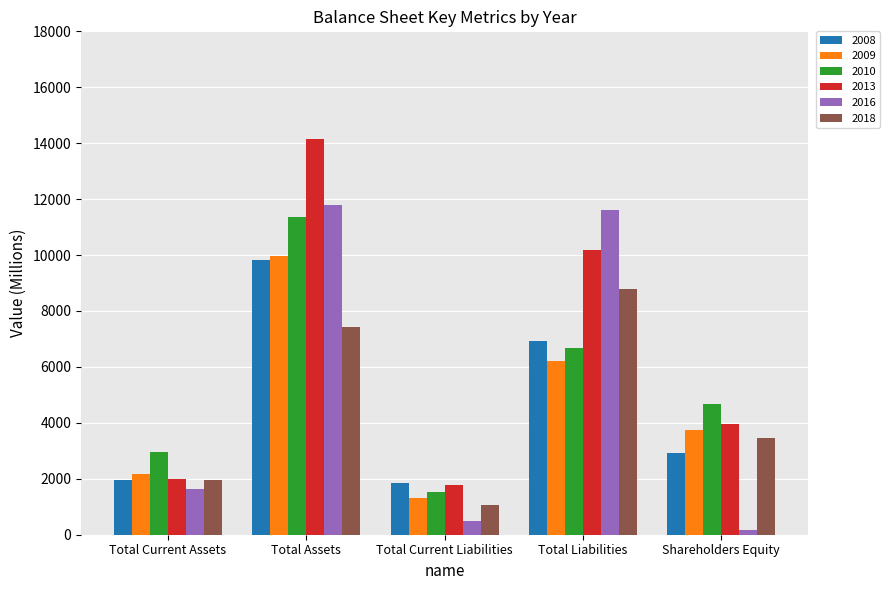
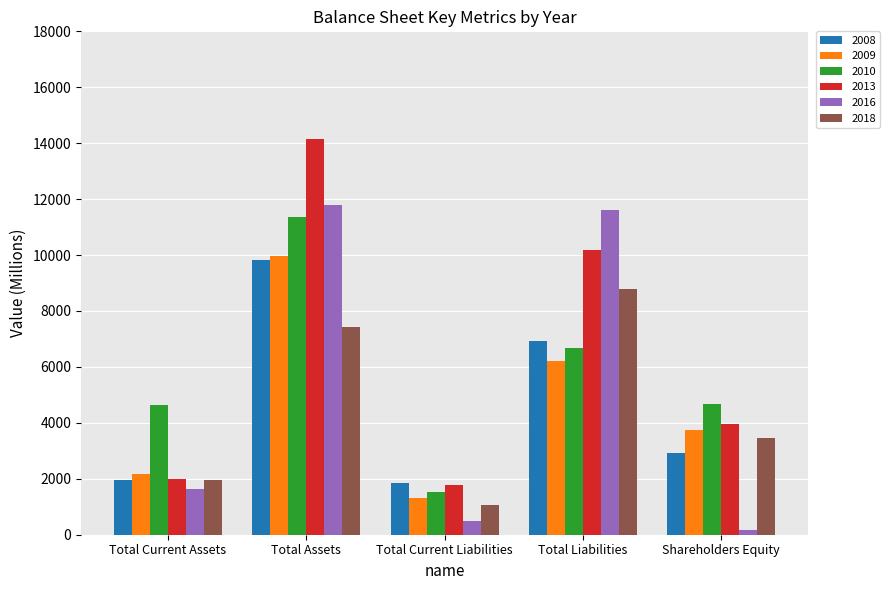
2010, Total Current Assets: 3000 -> 4600
